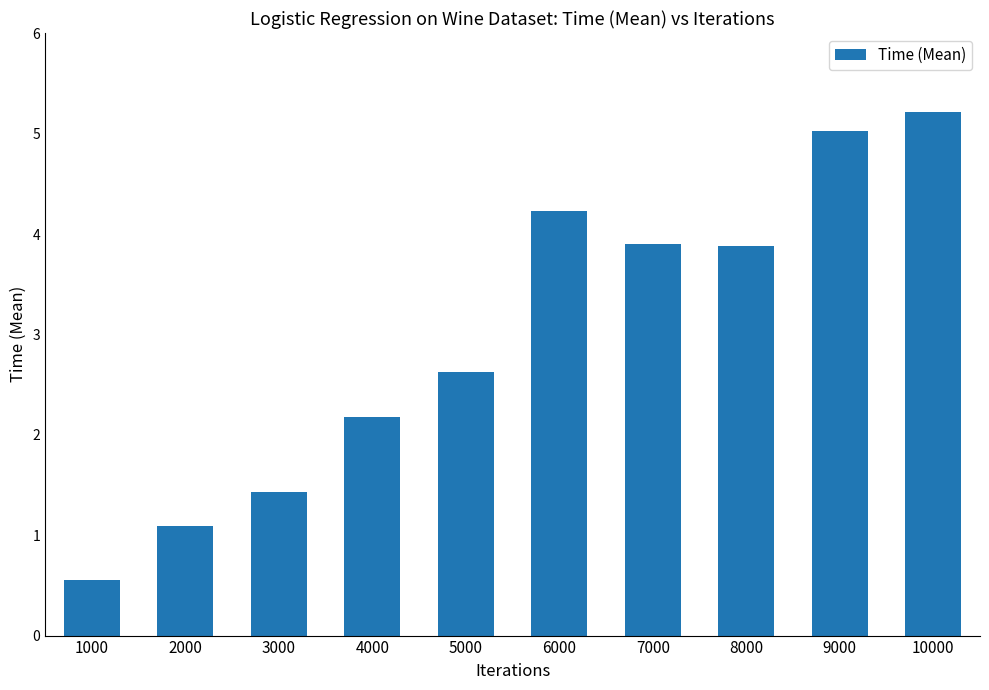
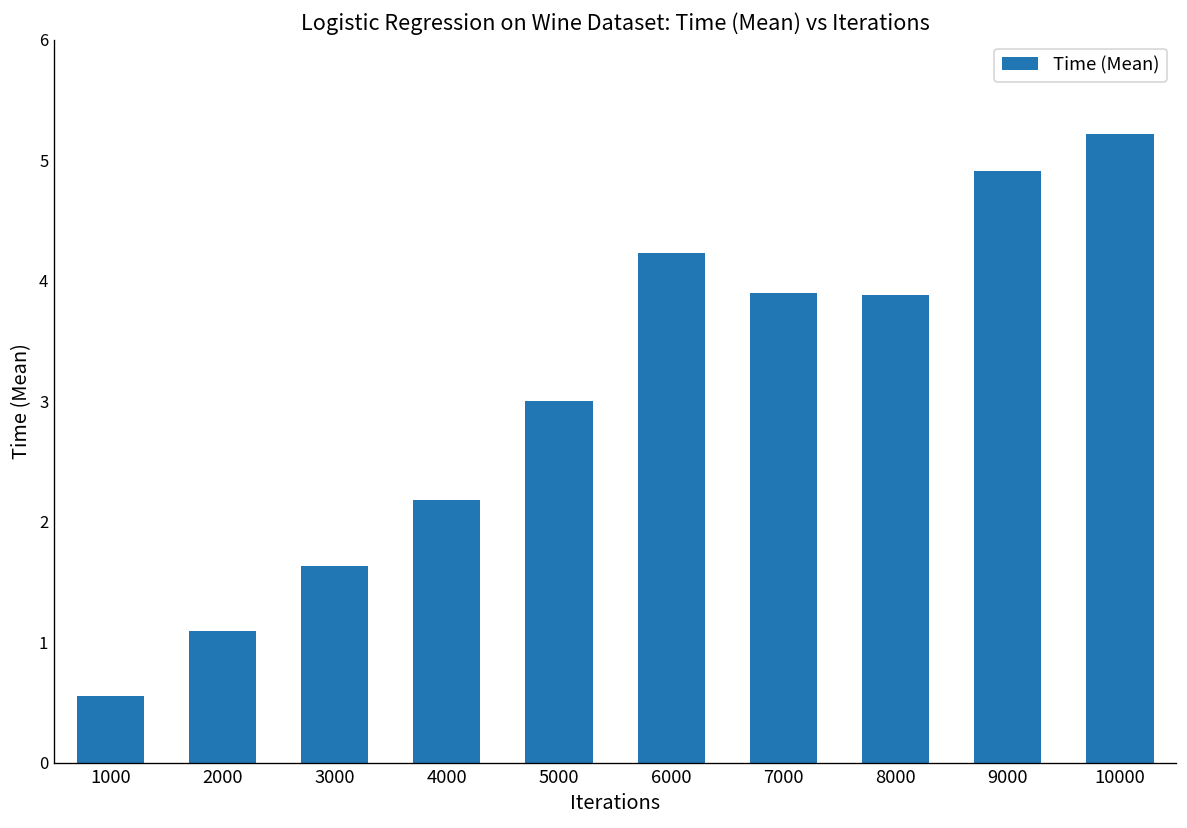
3000: 1.43 -> 1.63
5000: 2.63 -> 3.01
9000: 5.03 -> 4.91
